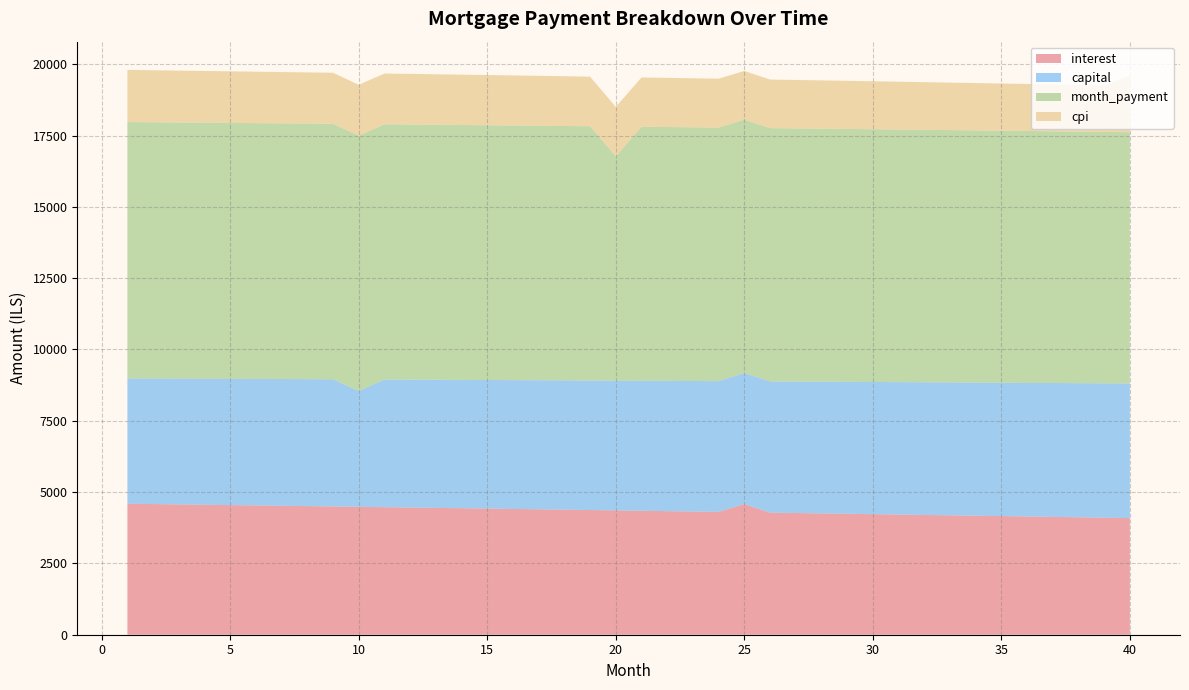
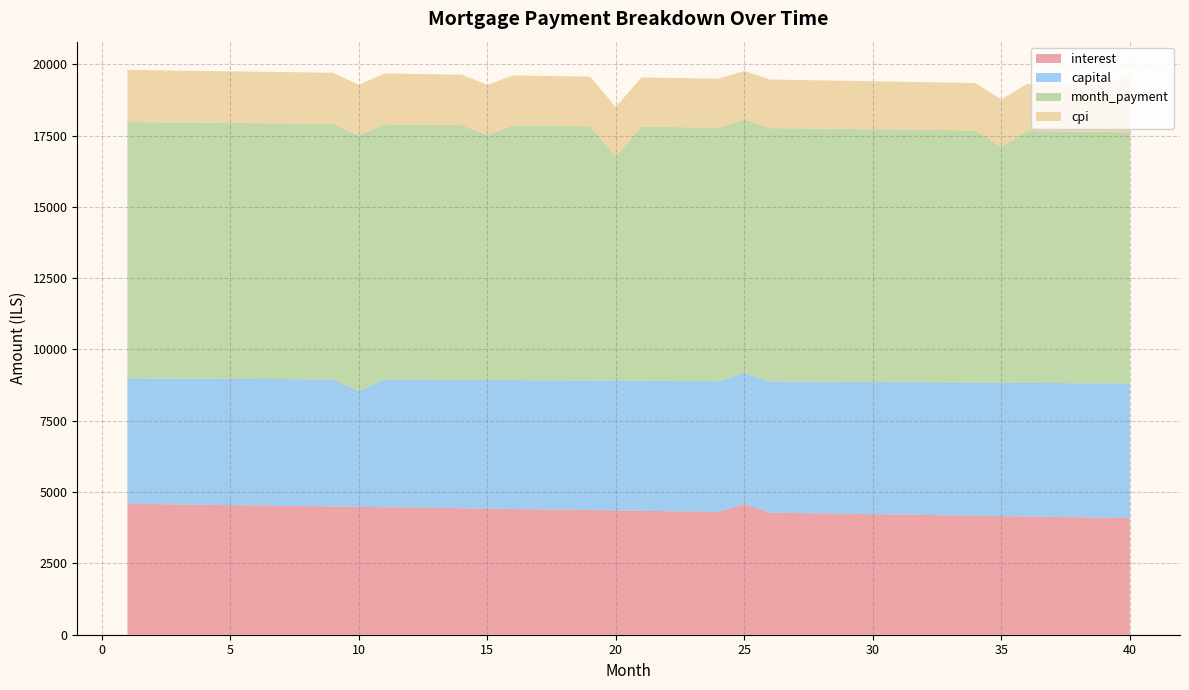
month_payment, 15: 8900 -> 8600
month_payment, 35: 8800 -> 8300
